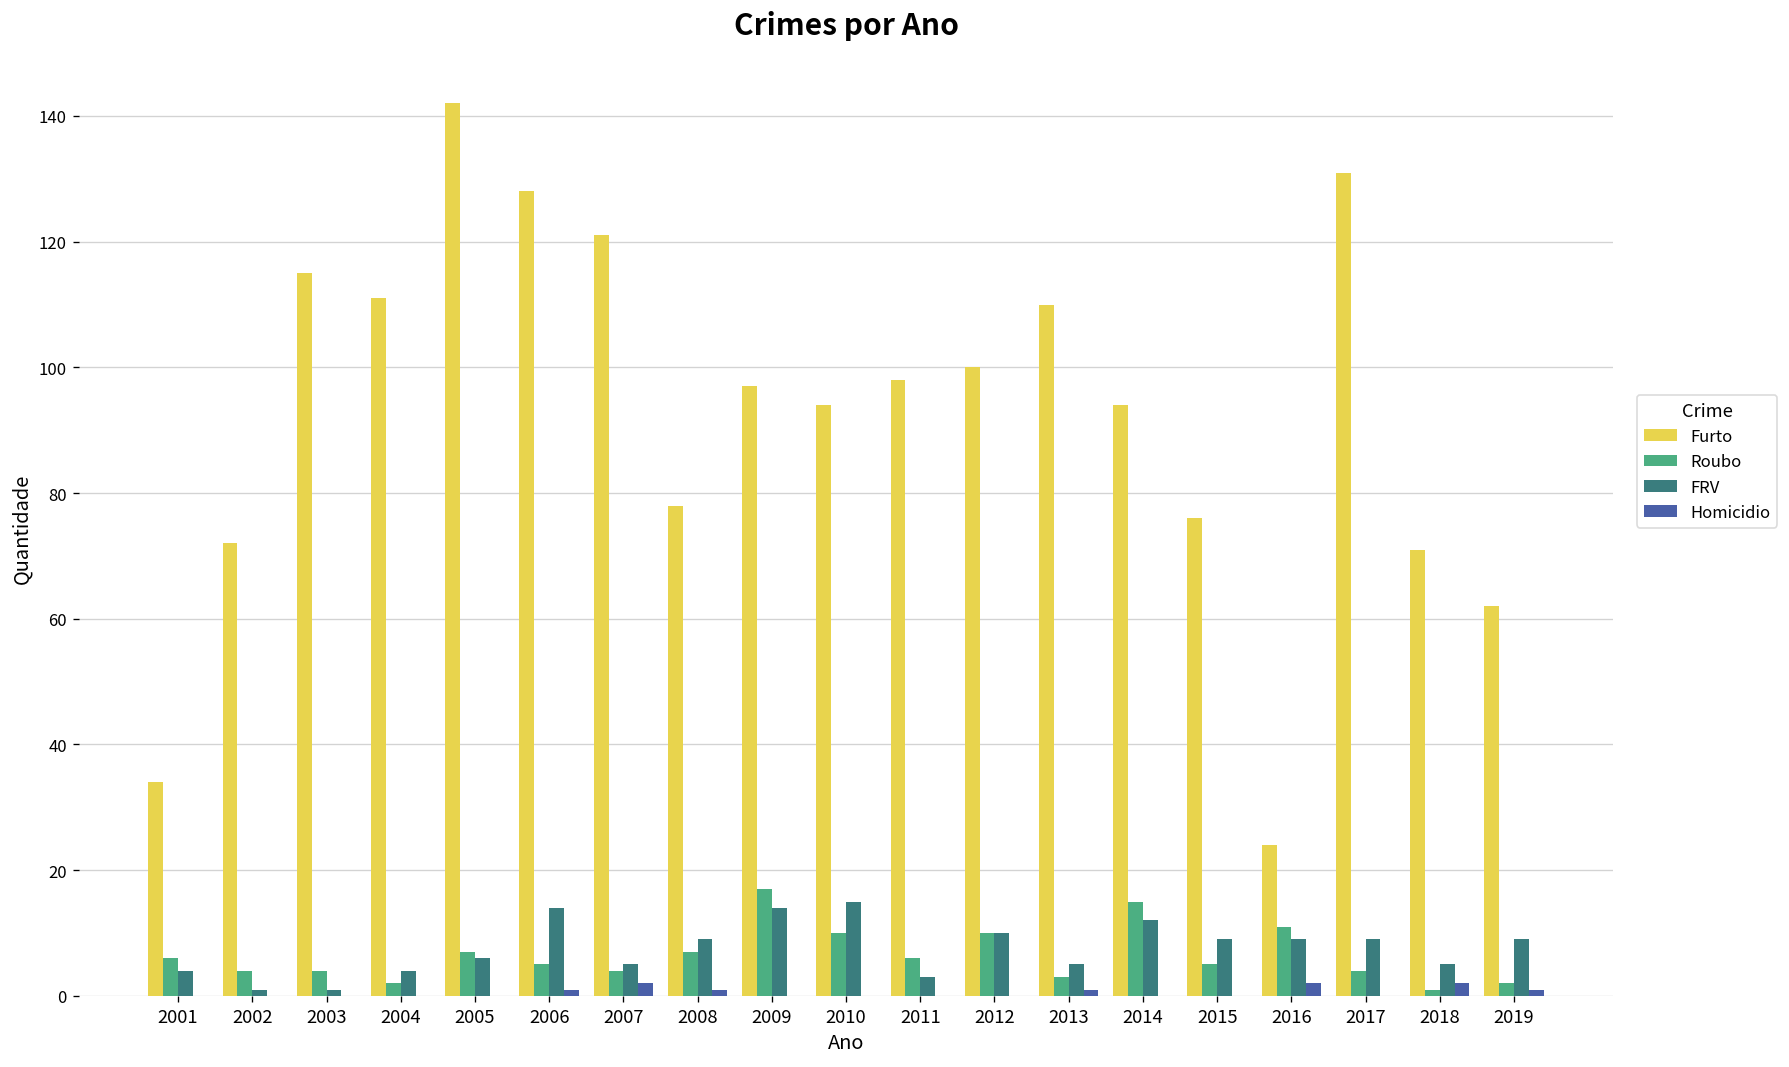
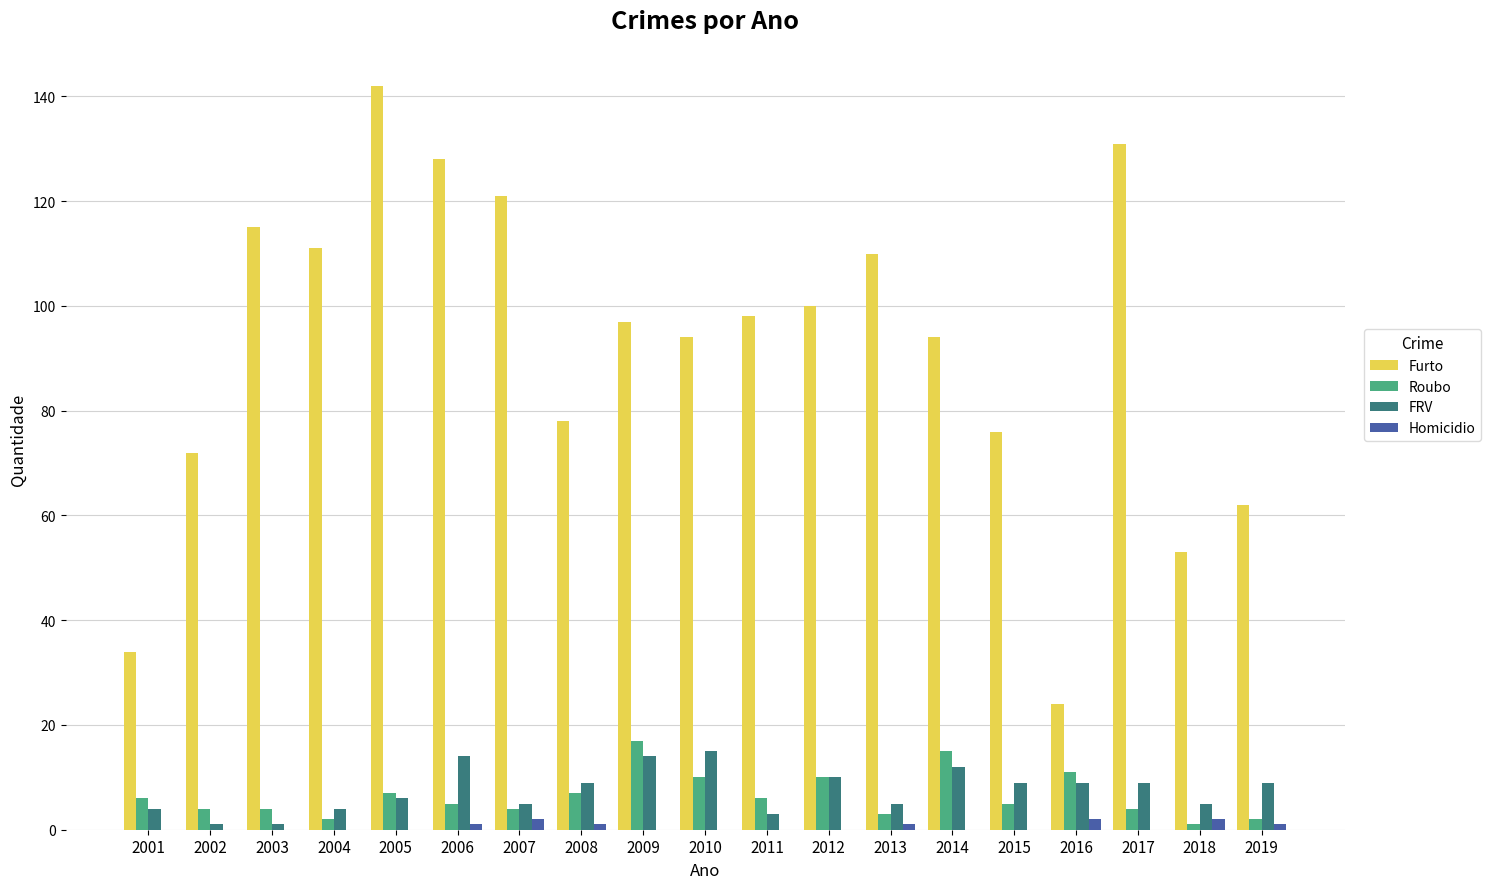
Furto, 2018: 71 -> 53
